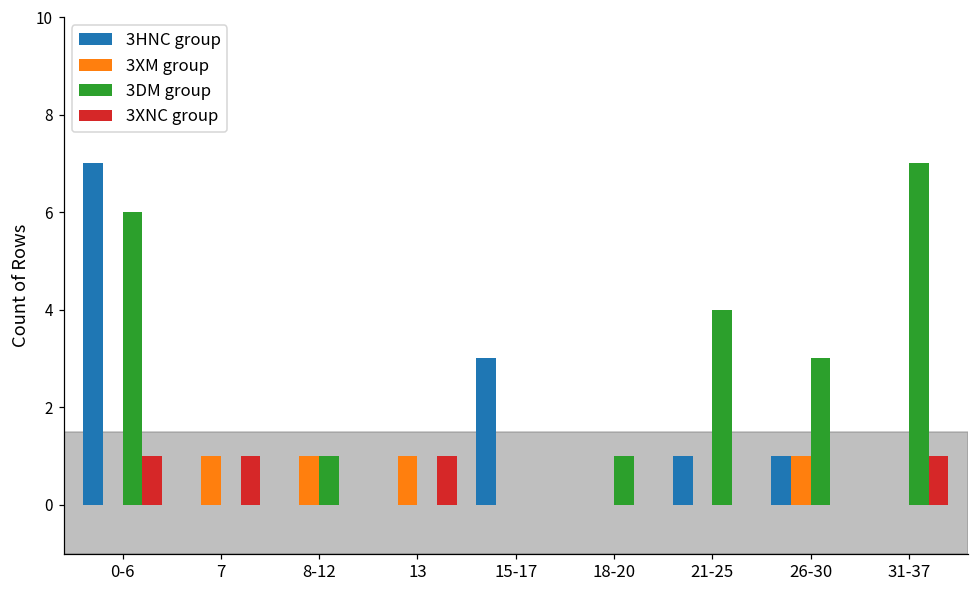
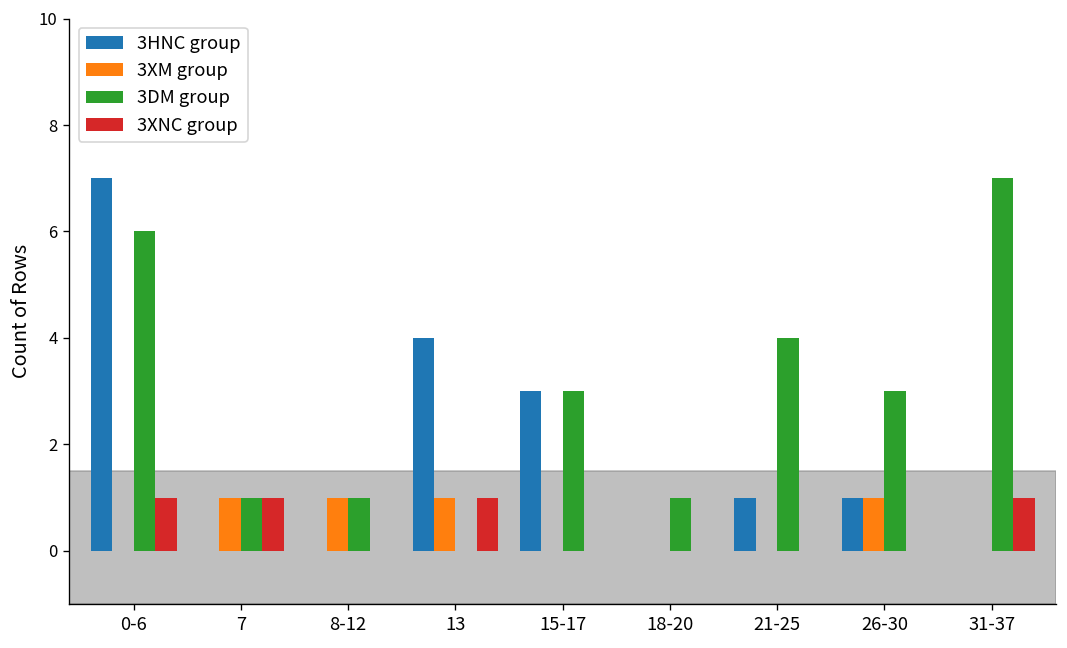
3DM group, 7: 0 -> 1
3HNC group, 13: 0 -> 4
3DM group, 15-17: 0 -> 3
